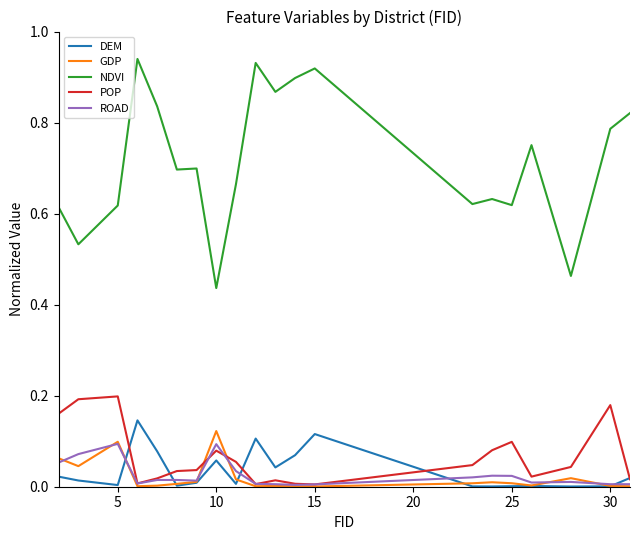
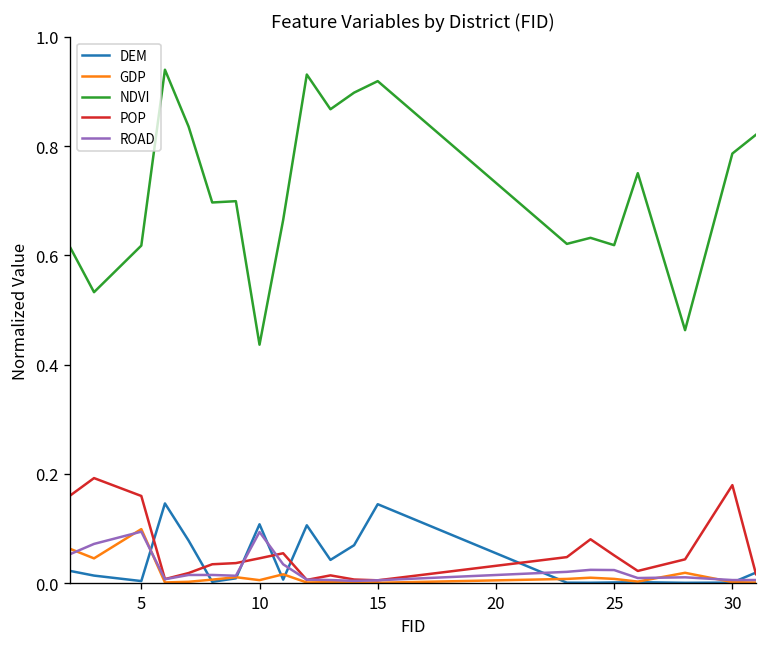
POP, 5: 0.20 -> 0.16
DEM, 10: 0.06 -> 0.11
GDP, 10: 0.12 -> 0.01
POP, 10: 0.08 -> 0.05
DEM, 15: 0.12 -> 0.14
POP, 25: 0.10 -> 0.05
